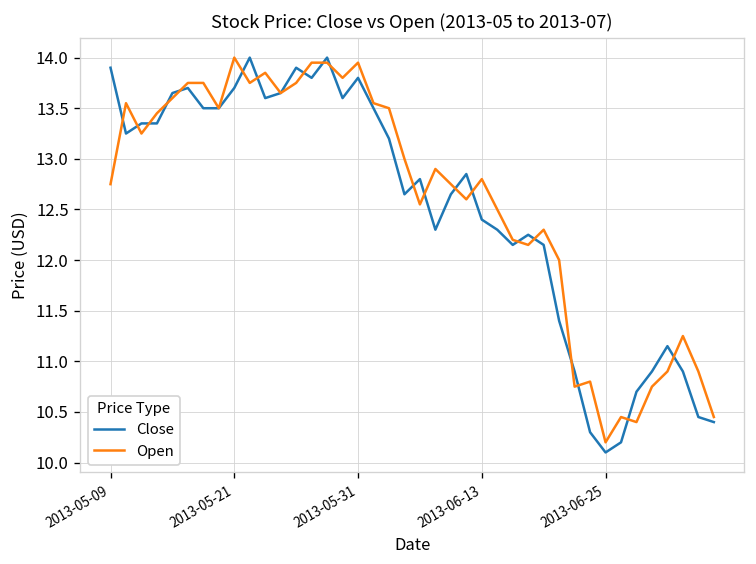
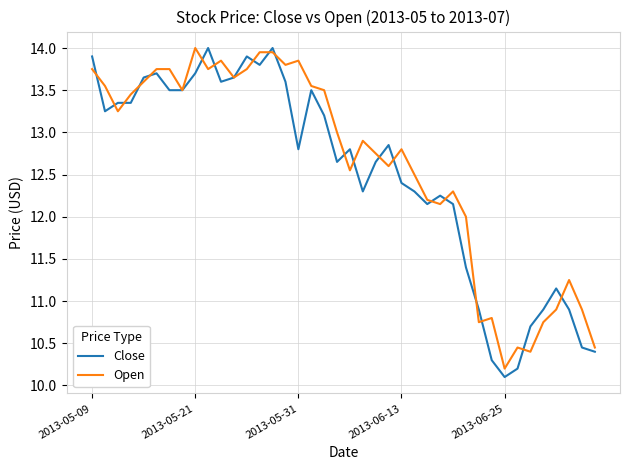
Open, 2013-05-09: 12.8 -> 13.8
Close, 2013-05-31: 13.8 -> 12.8
Open, 2013-05-31: 14.0 -> 13.9
